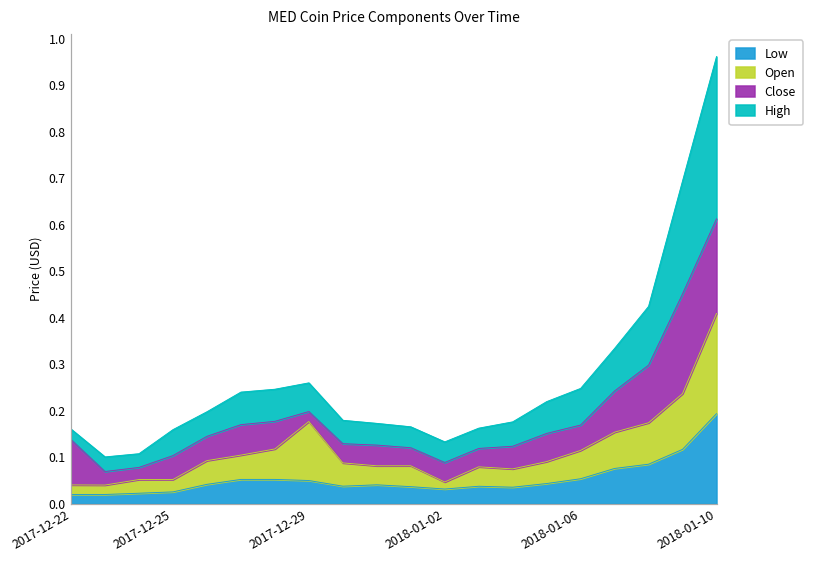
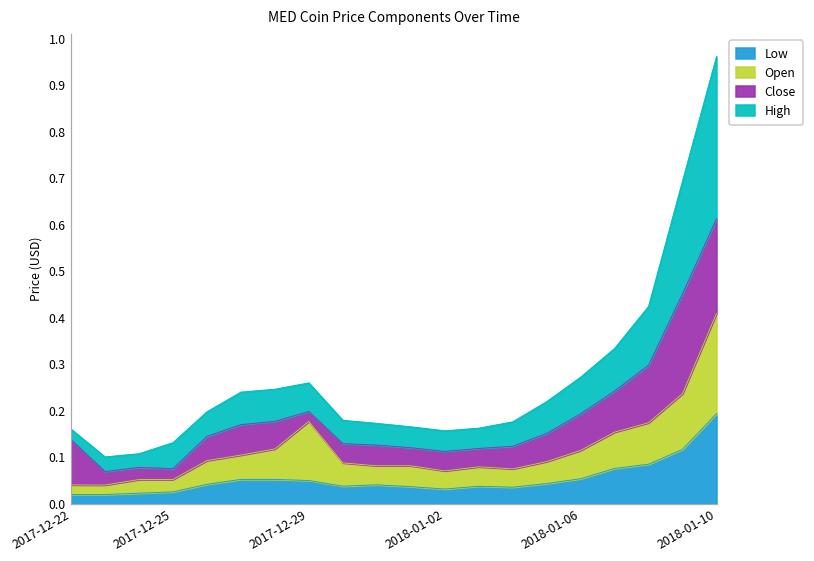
Close, 2017-12-25: 0.05 -> 0.02
Open, 2018-01-02: 0.02 -> 0.04
Close, 2018-01-06: 0.05 -> 0.08
